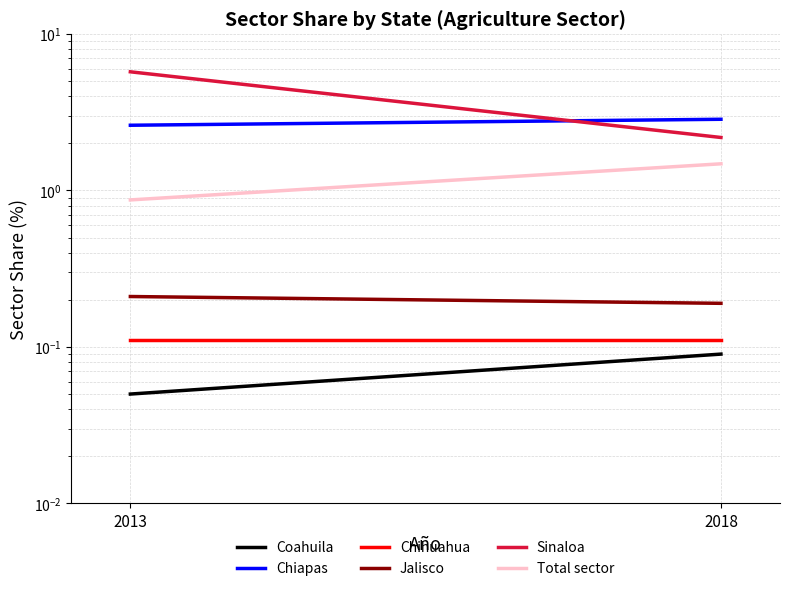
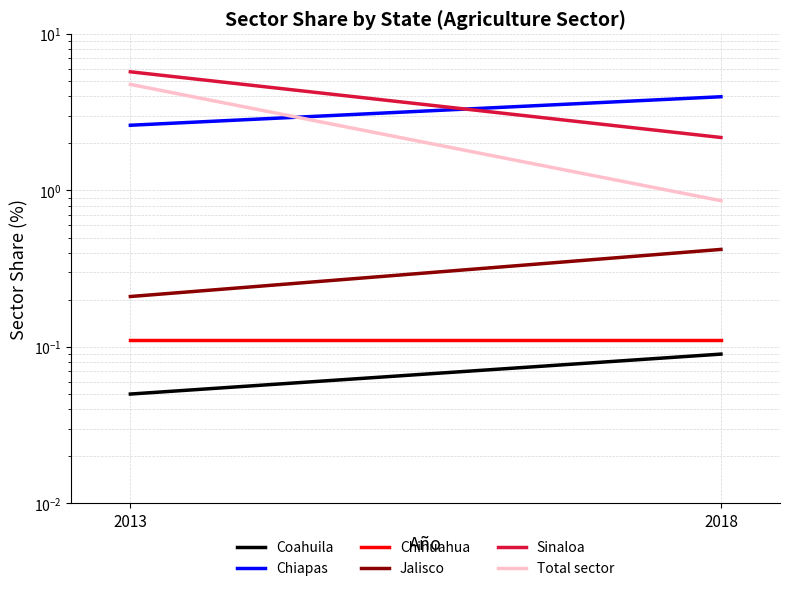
Total sector, 2013: 0.9 -> 4.8
Chiapas, 2018: 2.9 -> 4.0
Jalisco, 2018: 0.19 -> 0.42
Total sector, 2018: 1.5 -> 0.9
